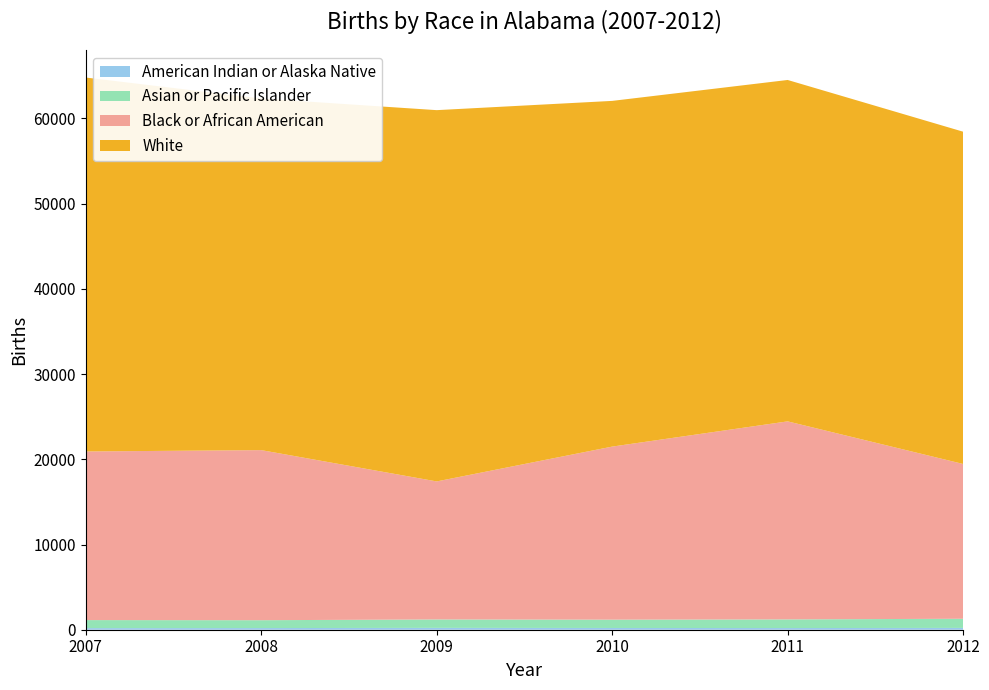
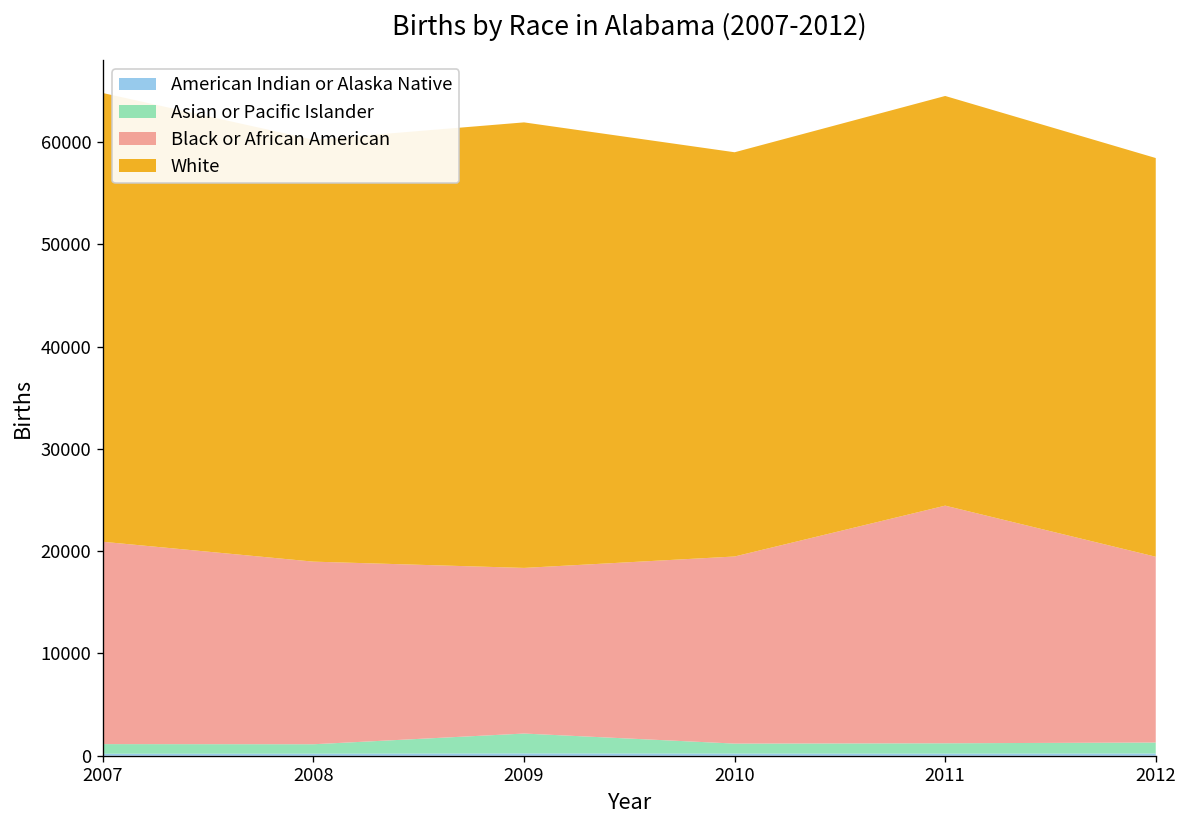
Black or African American, 2008: 20000 -> 18000
Asian or Pacific Islander, 2009: 1000 -> 2000
Black or African American, 2010: 20000 -> 18000
White, 2010: 41000 -> 40000
